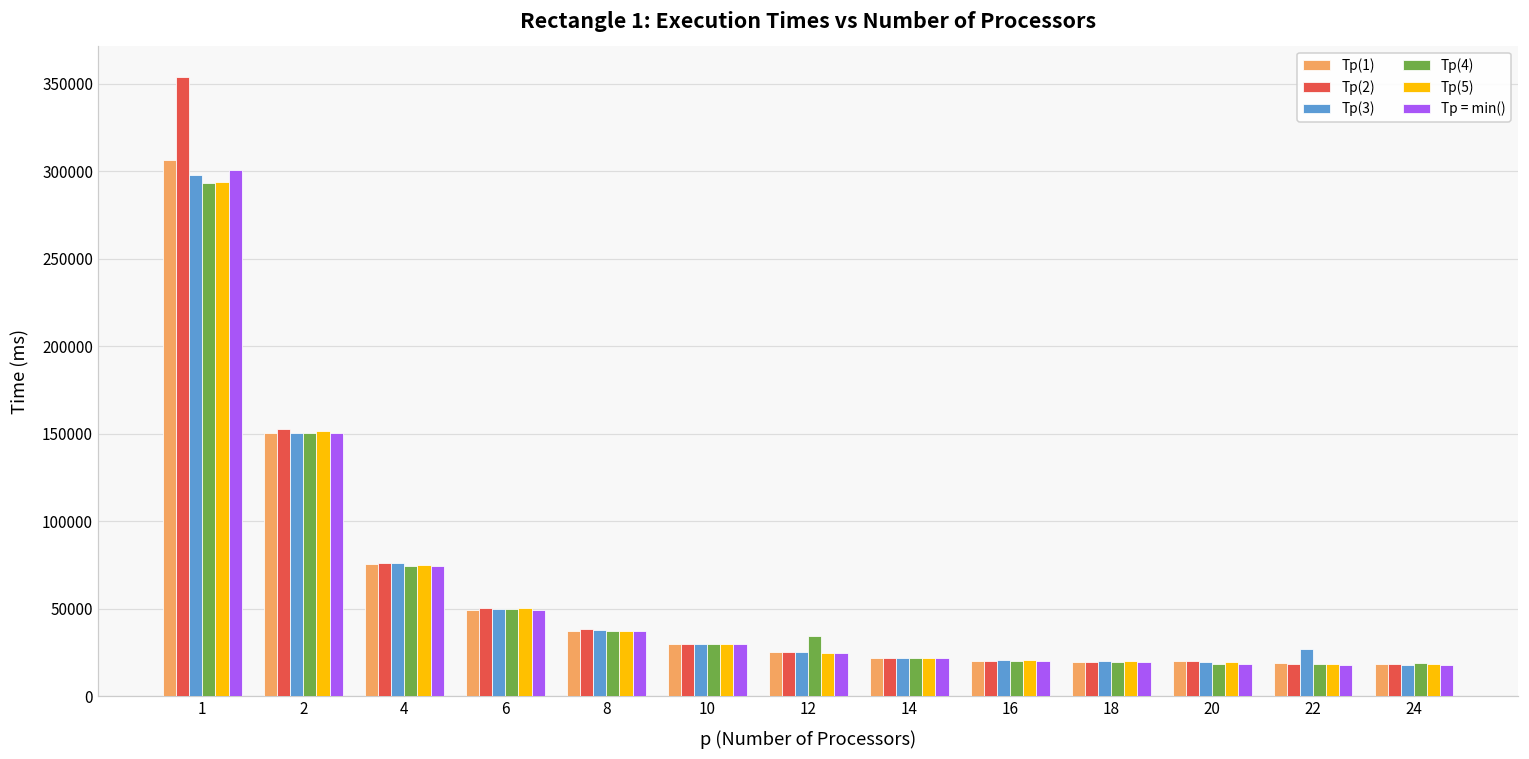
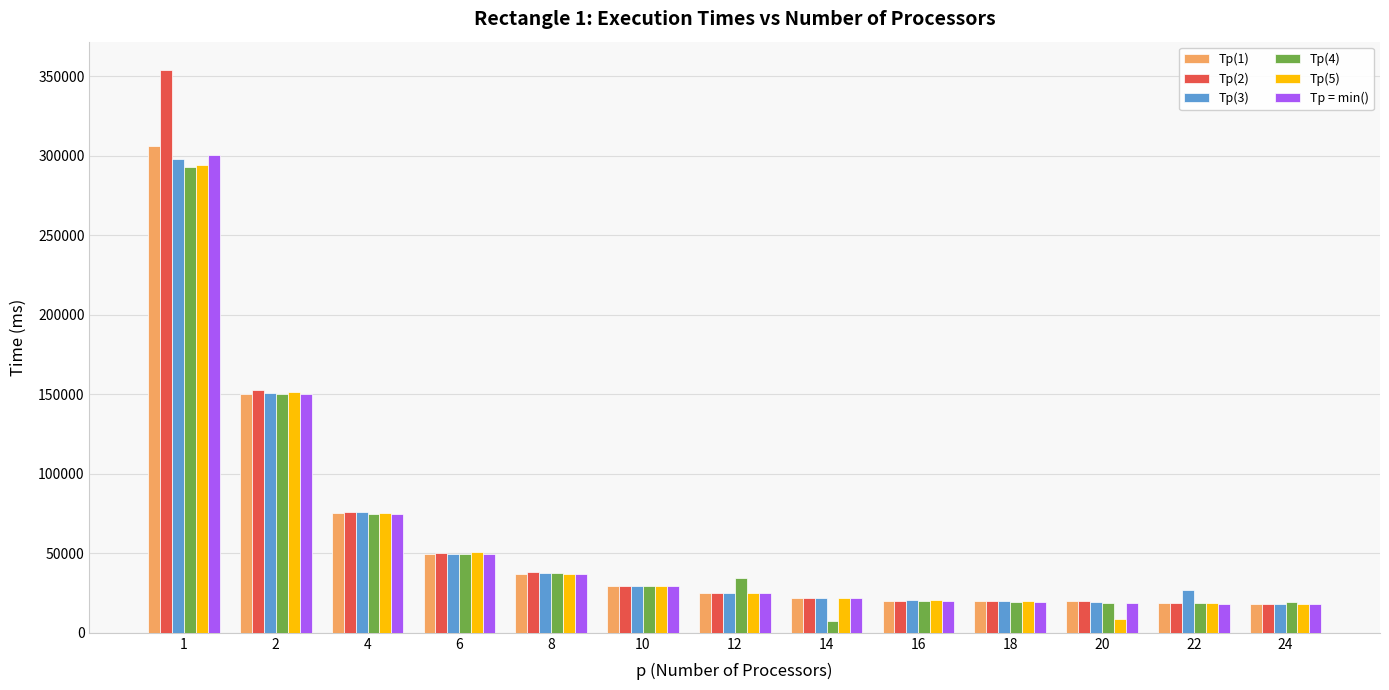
Тр(4), 14: 22000 -> 7000
Тр(5), 20: 19000 -> 8000
